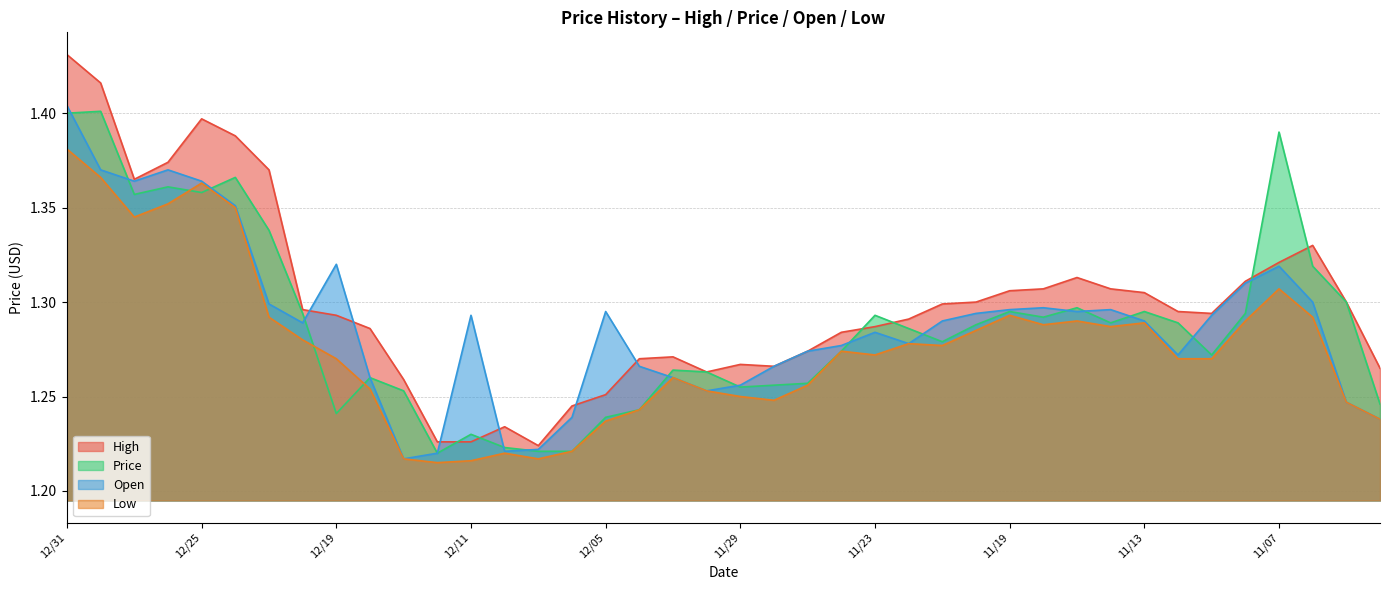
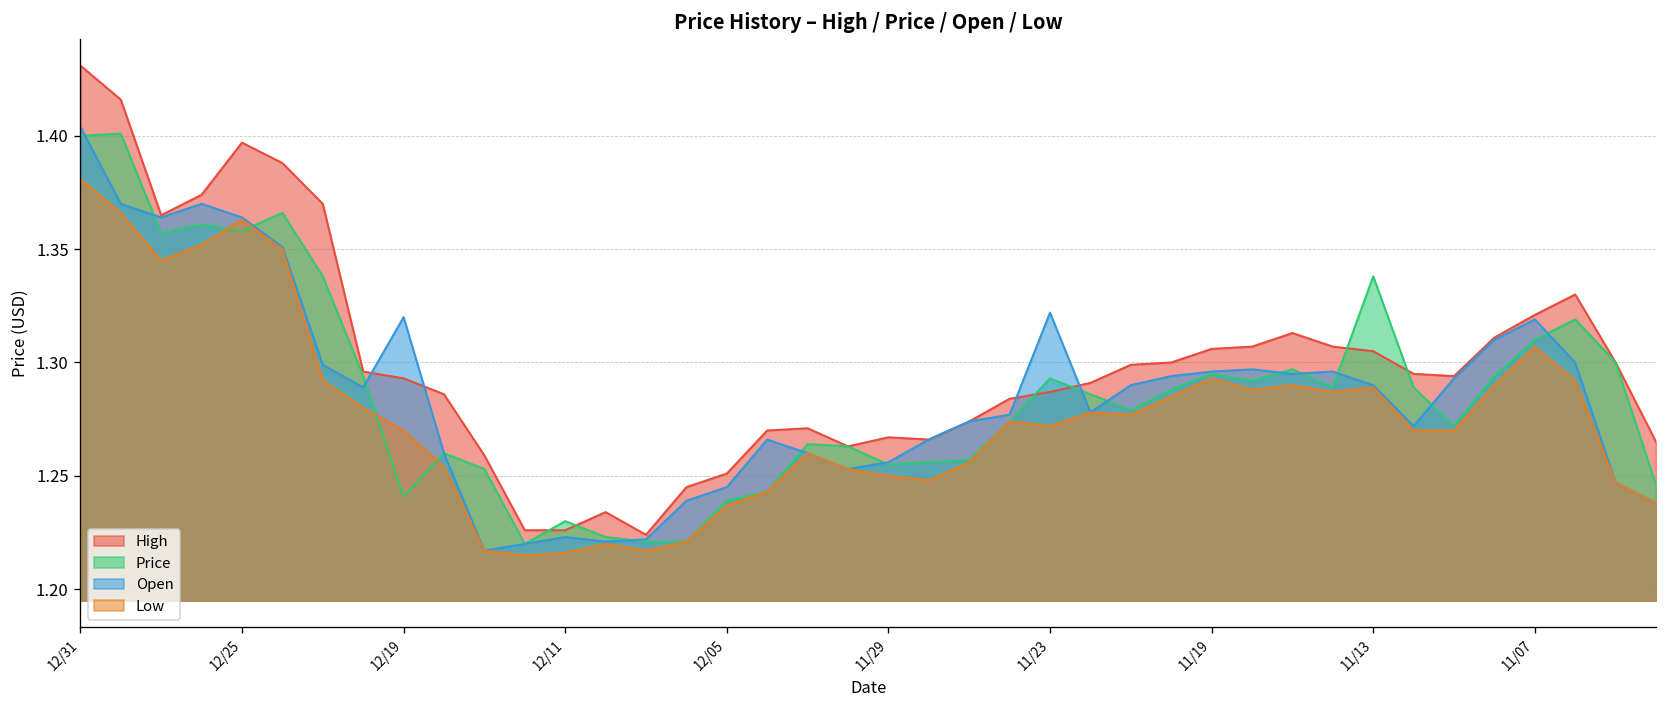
Open, 12/11: 1.293 -> 1.223
Open, 12/05: 1.295 -> 1.245
Open, 11/23: 1.284 -> 1.322
Price, 11/13: 1.295 -> 1.338
Price, 11/07: 1.39 -> 1.31
